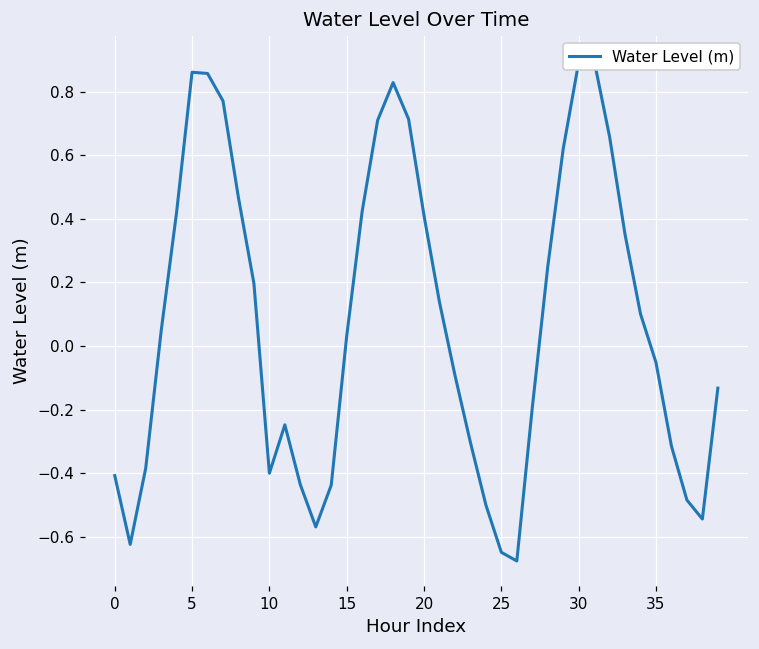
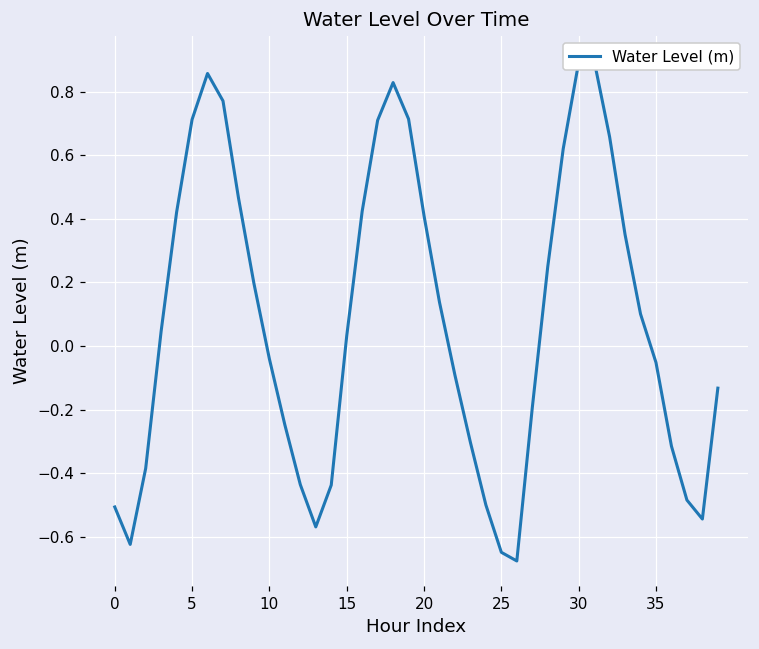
0: -0.41 -> -0.51
5: 0.86 -> 0.71
10: -0.40 -> -0.04
